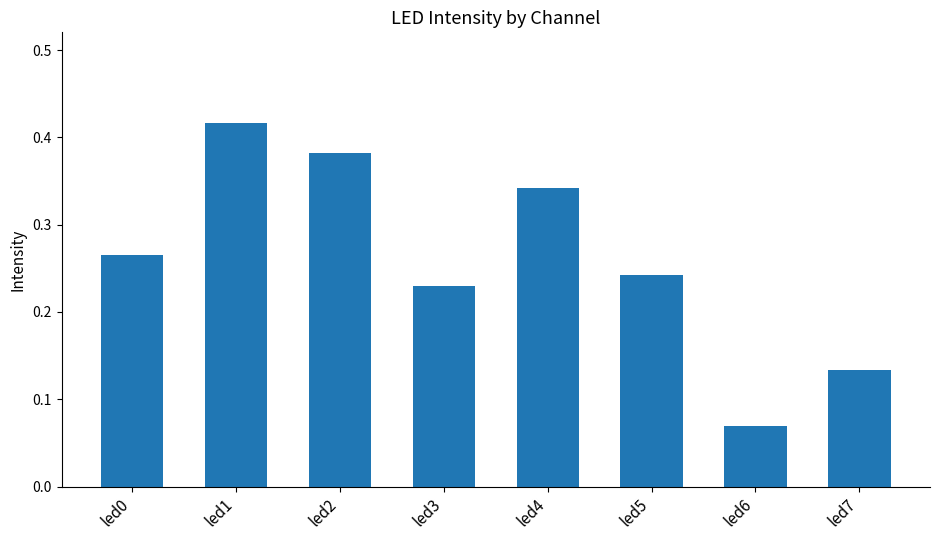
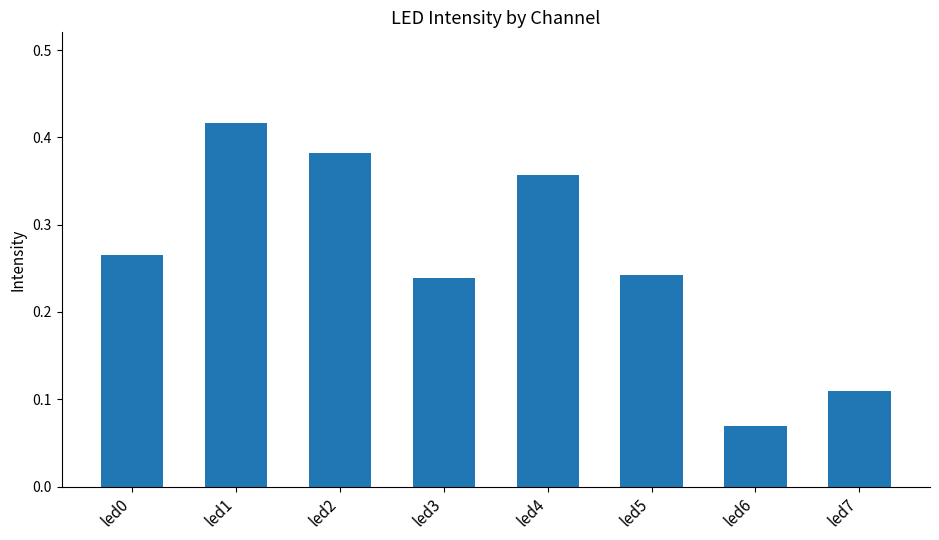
led3: 0.23 -> 0.24
led4: 0.34 -> 0.36
led7: 0.13 -> 0.11
